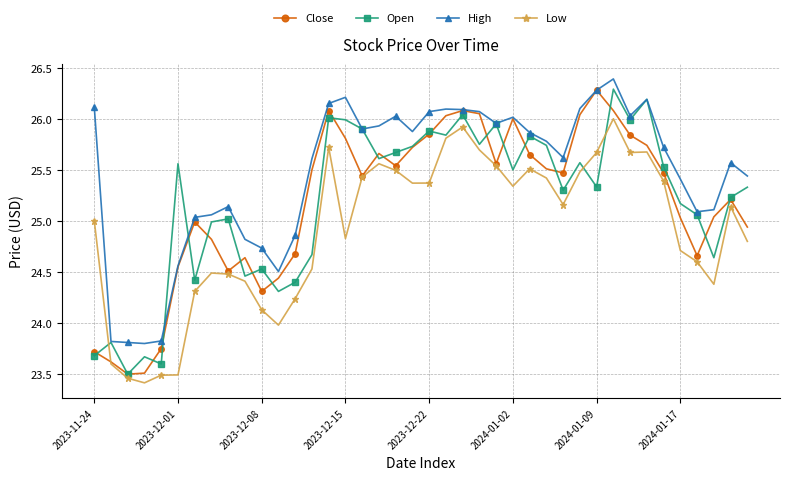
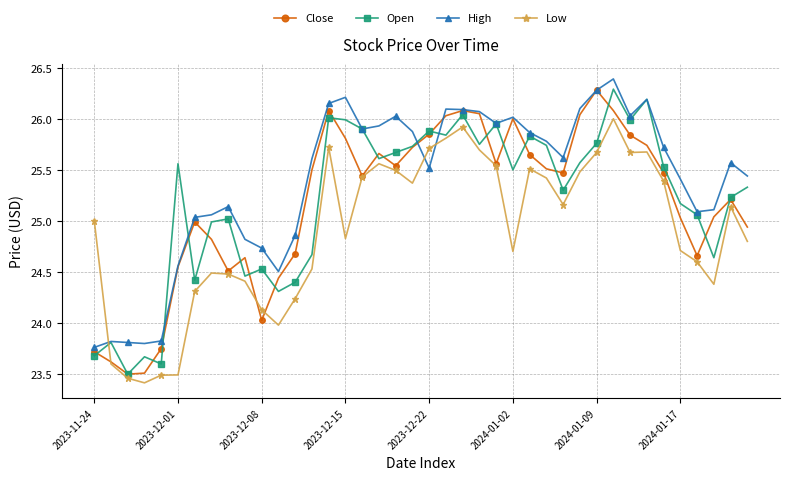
High, 2023-11-24: 26.12 -> 23.76
Close, 2023-12-08: 24.31 -> 24.03
High, 2023-12-22: 26.07 -> 25.52
Low, 2023-12-22: 25.37 -> 25.71
Low, 2024-01-02: 25.34 -> 24.70
Open, 2024-01-09: 25.33 -> 25.76
